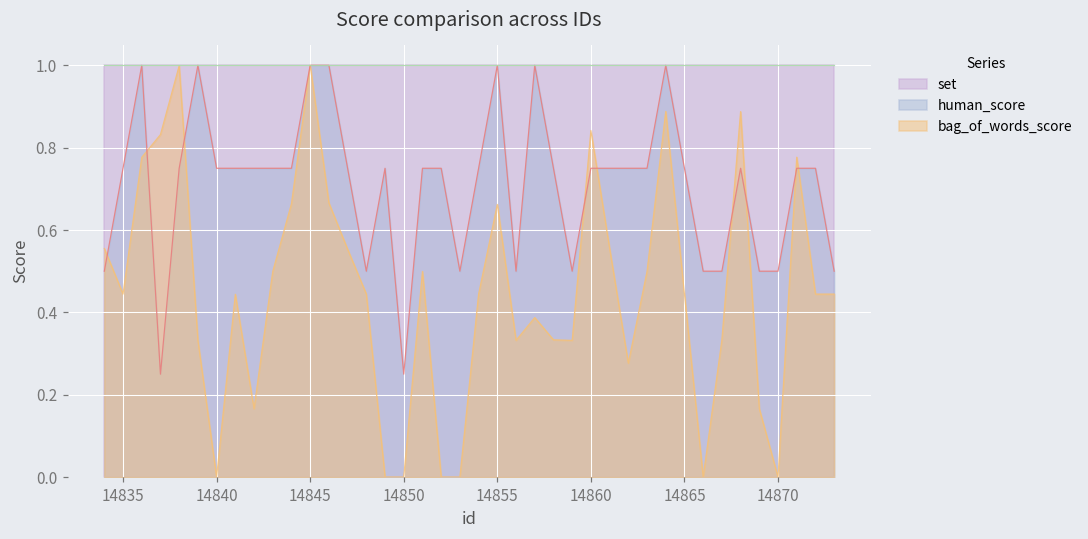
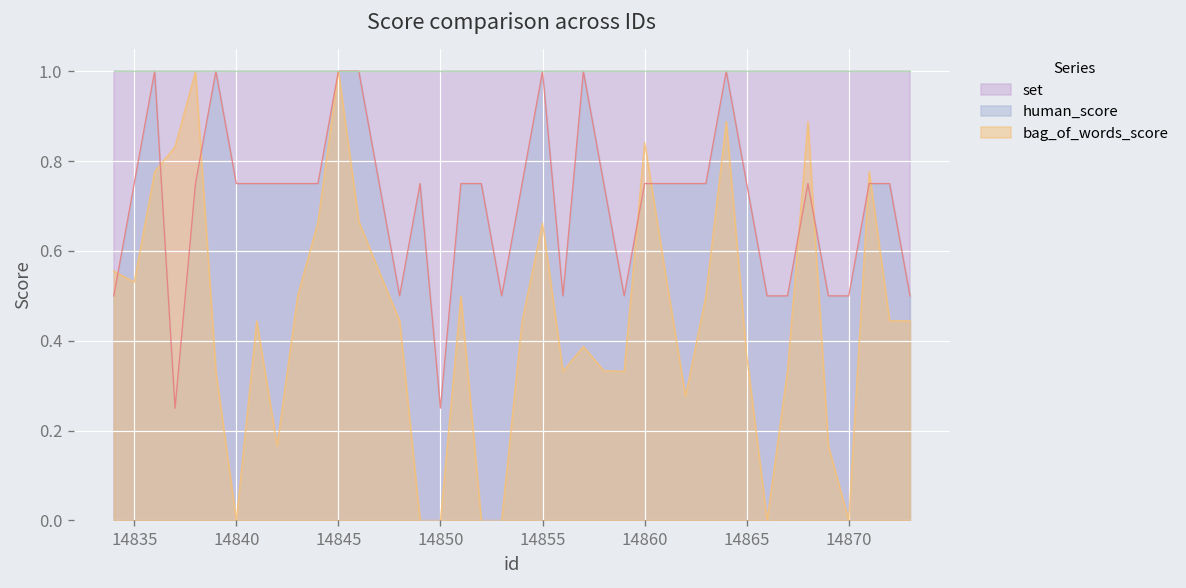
bag_of_words_score, 14835: 0.44 -> 0.53
bag_of_words_score, 14865: 0.44 -> 0.37
